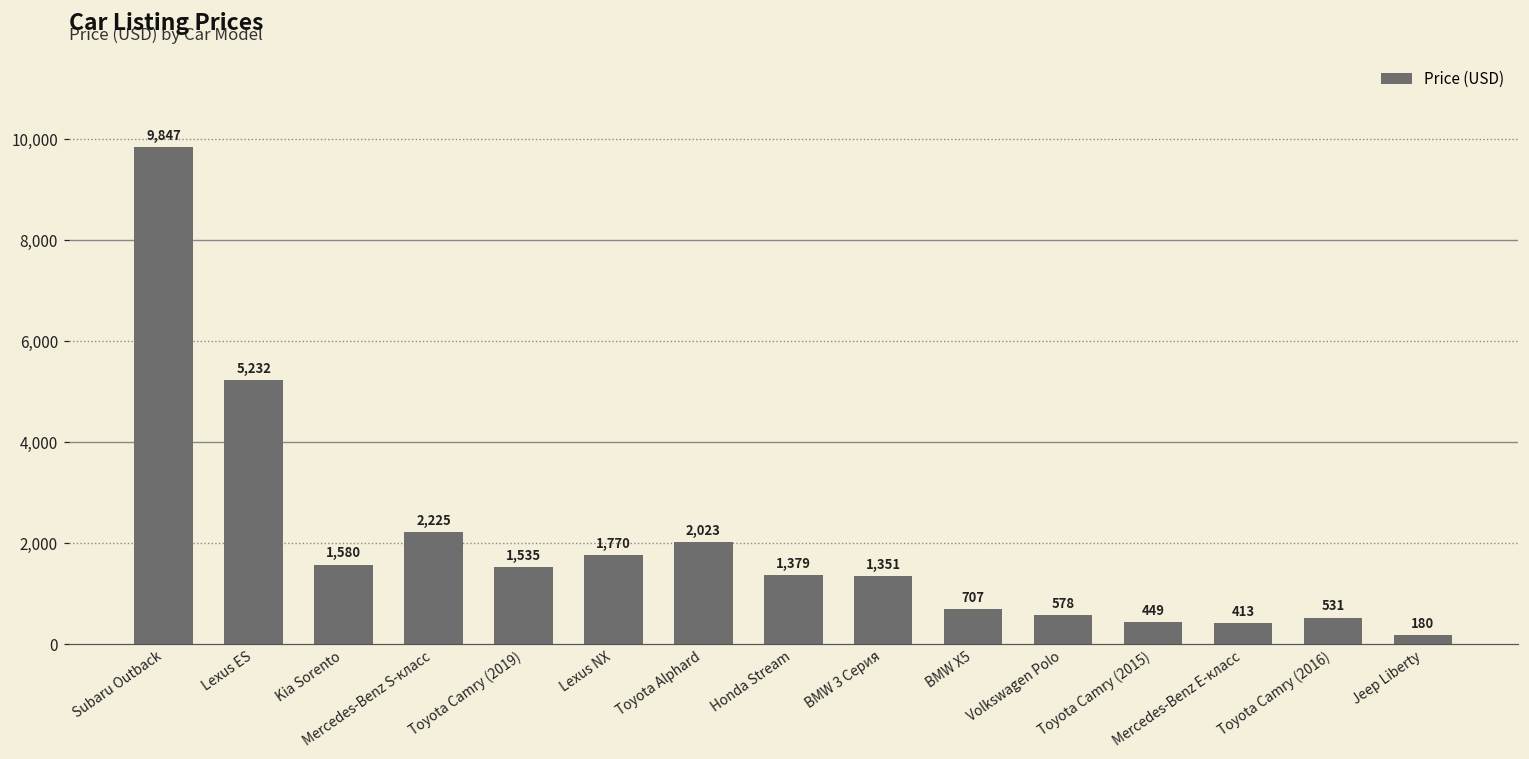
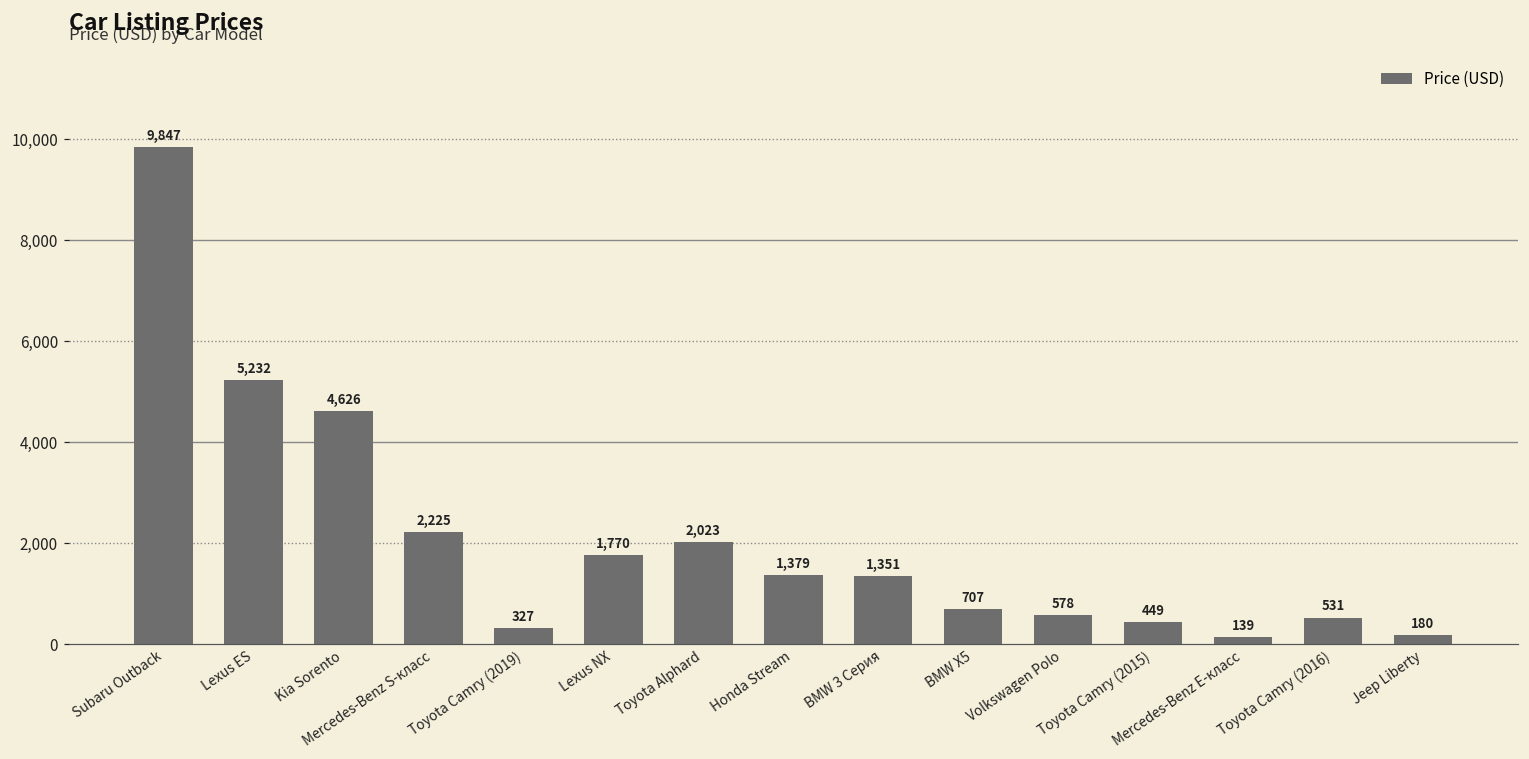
Kia Sorento: 1,580 -> 4,626
Toyota Camry (2019): 1,535 -> 327
Mercedes-Benz E-класс: 413 -> 139
